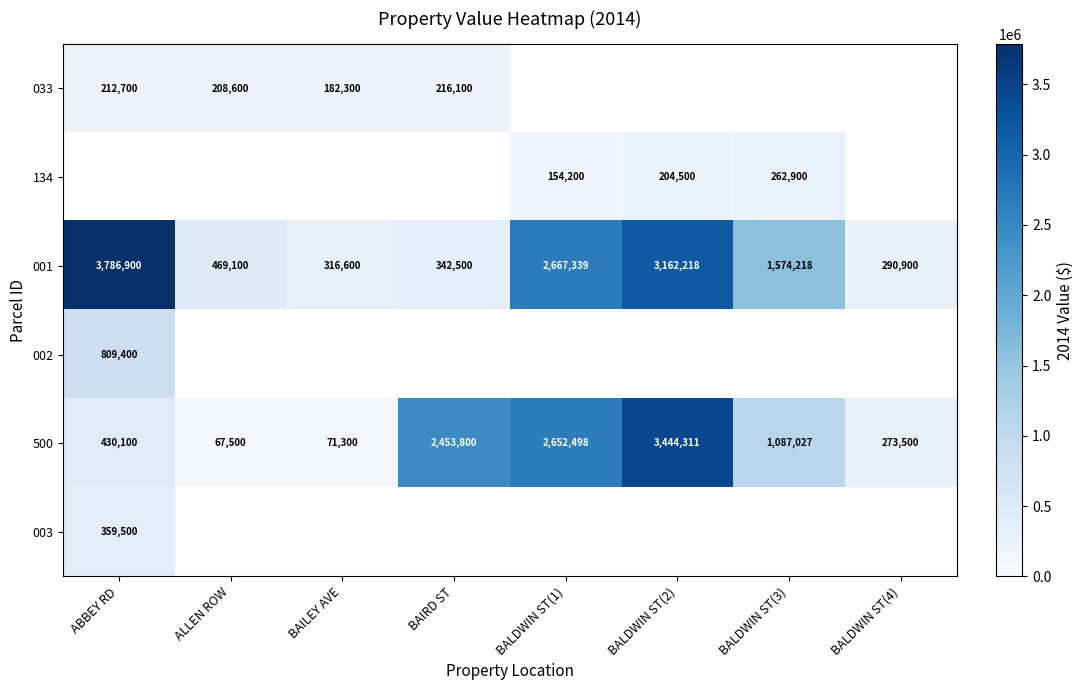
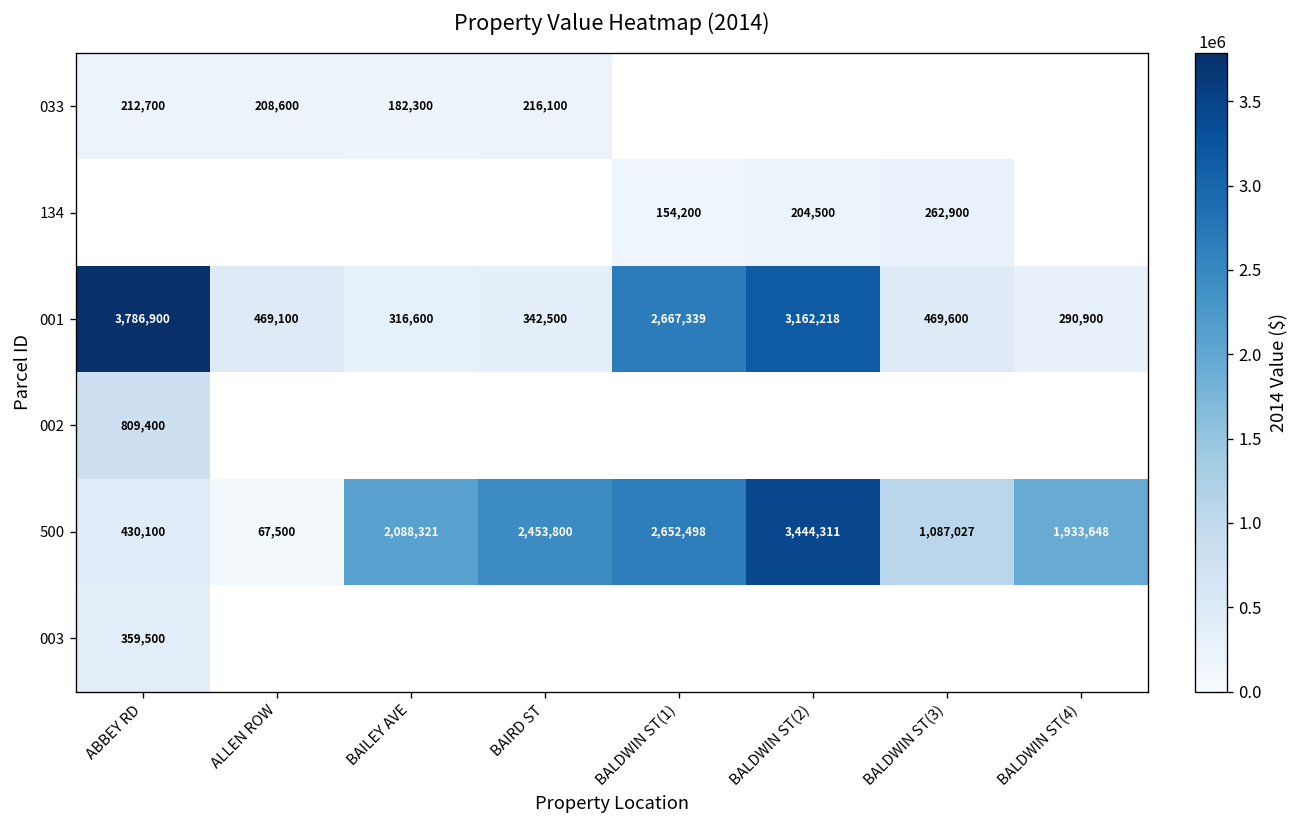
001, BALDWIN ST(3): 1,574,218 -> 469,600
500, BAILEY AVE: 71,300 -> 2,088,321
500, BALDWIN ST(4): 273,500 -> 1,933,648
